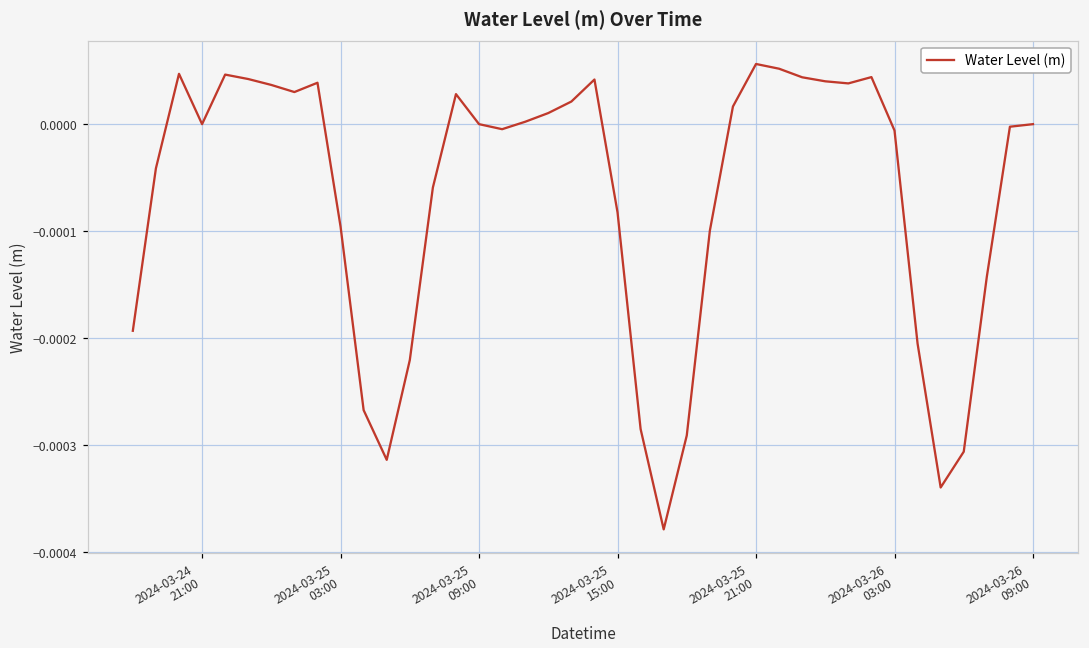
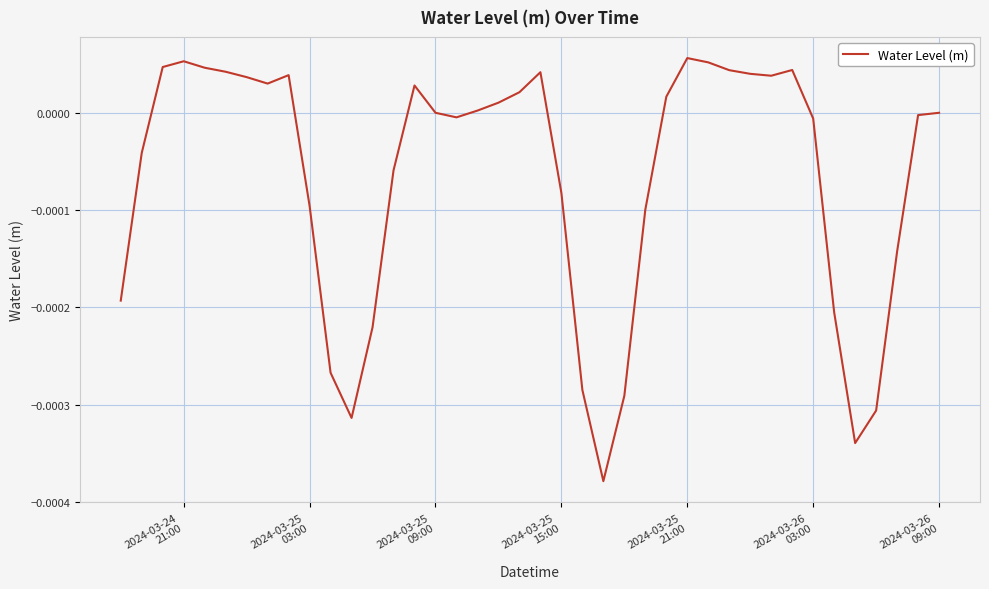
2024-03-24 21:00: 0.0000 -> 0.0001
